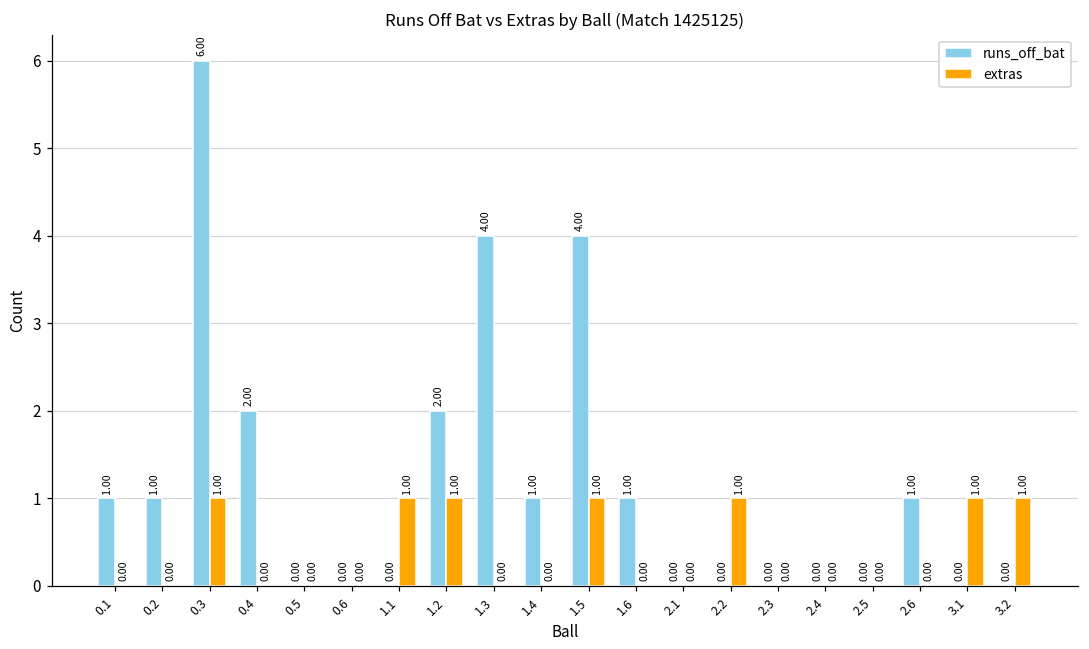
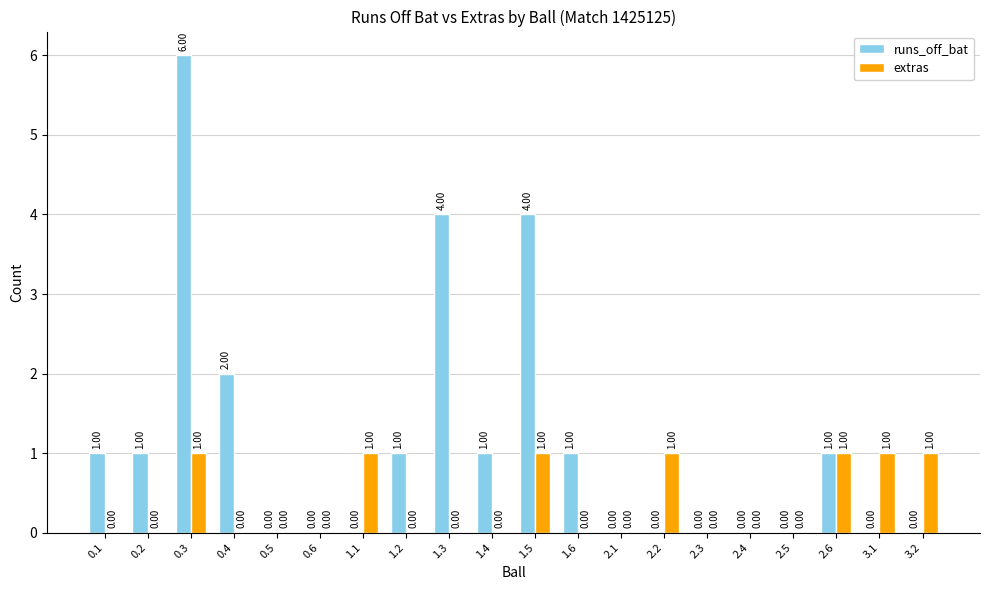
runs_off_bat, 1.2: 2.00 -> 1.00
extras, 1.2: 1.00 -> 0.00
extras, 2.6: 0.00 -> 1.00
